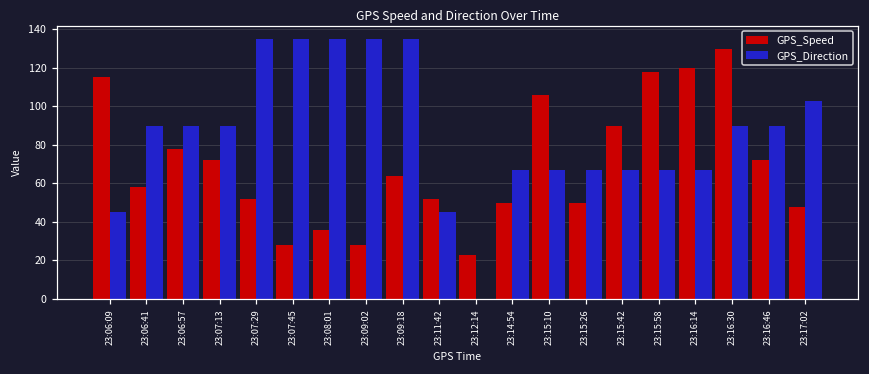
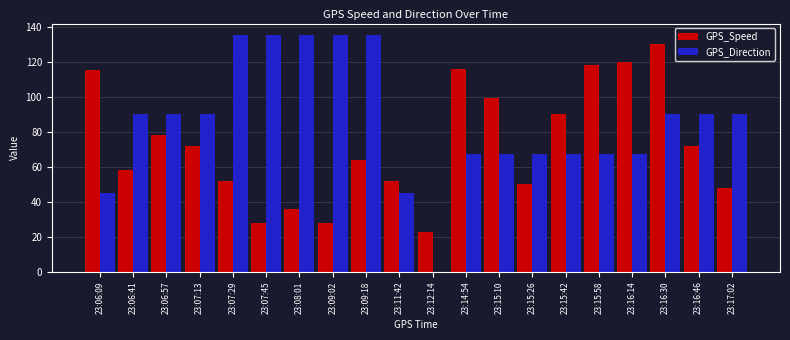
GPS_Speed, 23:14:54: 50 -> 116
GPS_Speed, 23:15:10: 106 -> 99
GPS_Direction, 23:17:02: 103 -> 90
